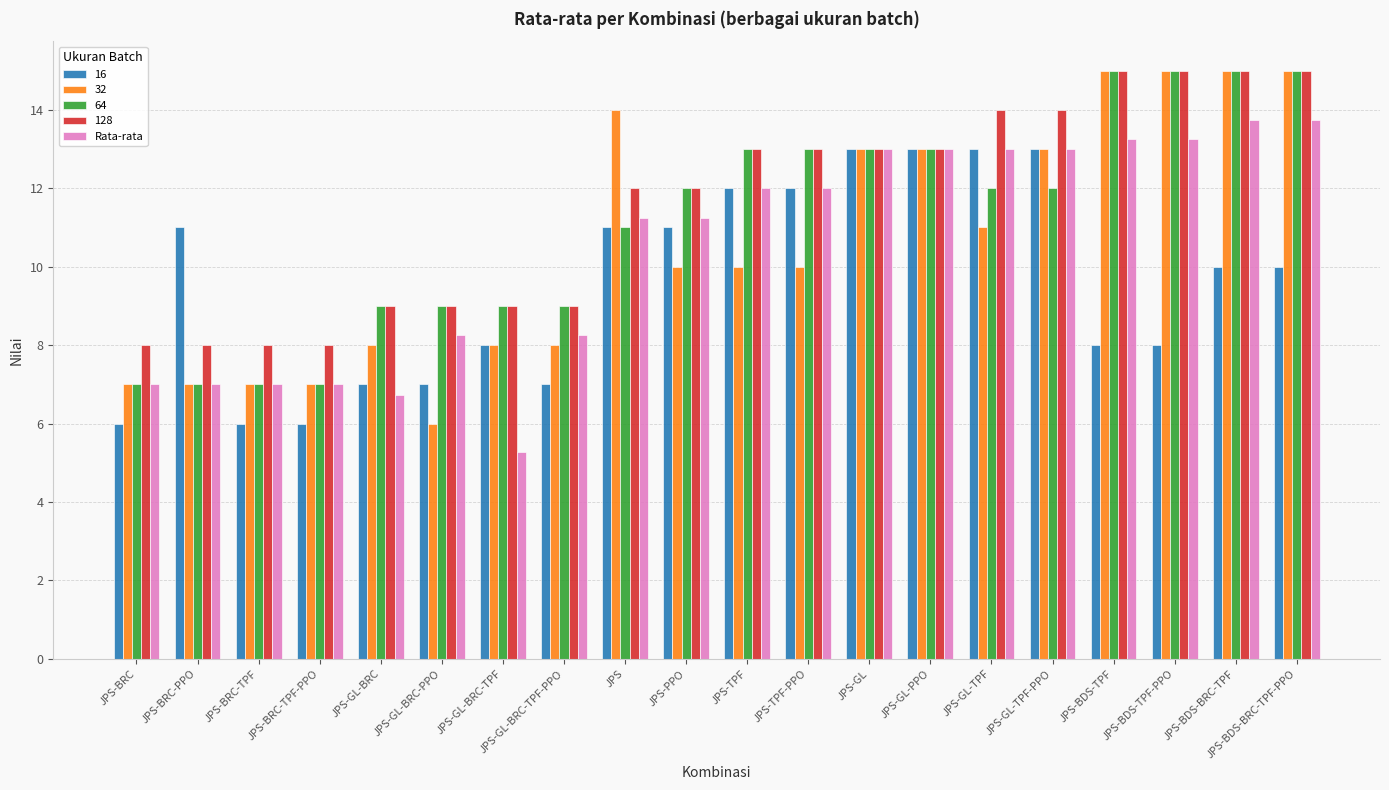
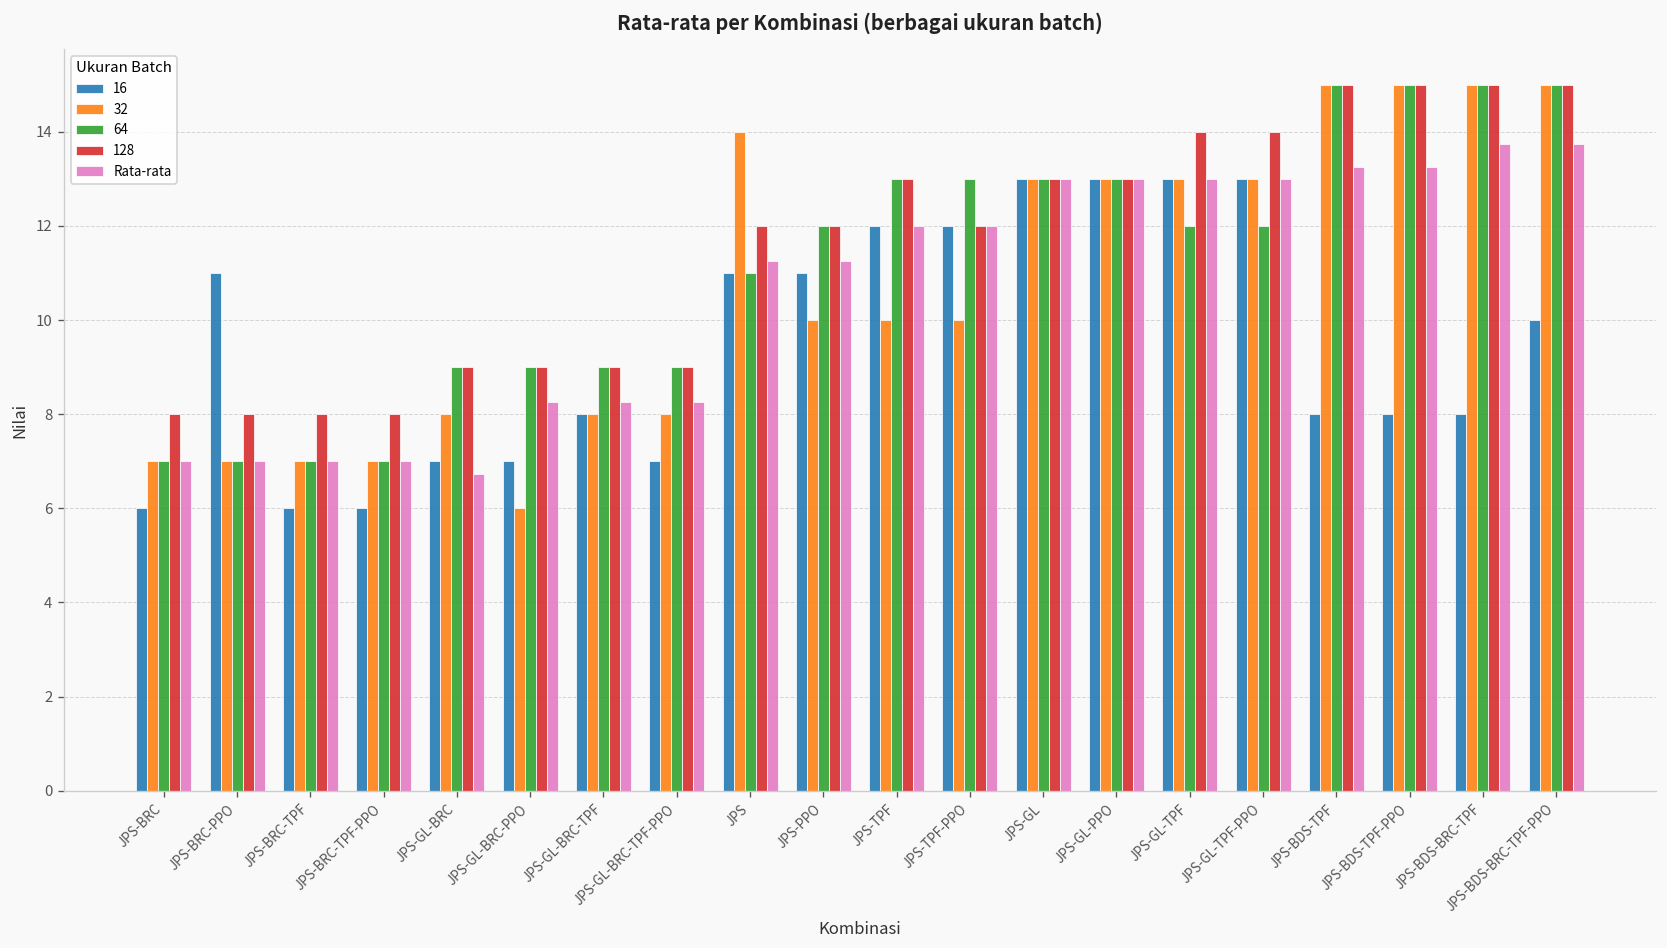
Rata-rata, JPS-GL-BRC-TPF: 5.3 -> 8.3
128, JPS-TPF-PPO: 13 -> 12
32, JPS-GL-TPF: 11 -> 13
16, JPS-BDS-BRC-TPF: 10 -> 8
